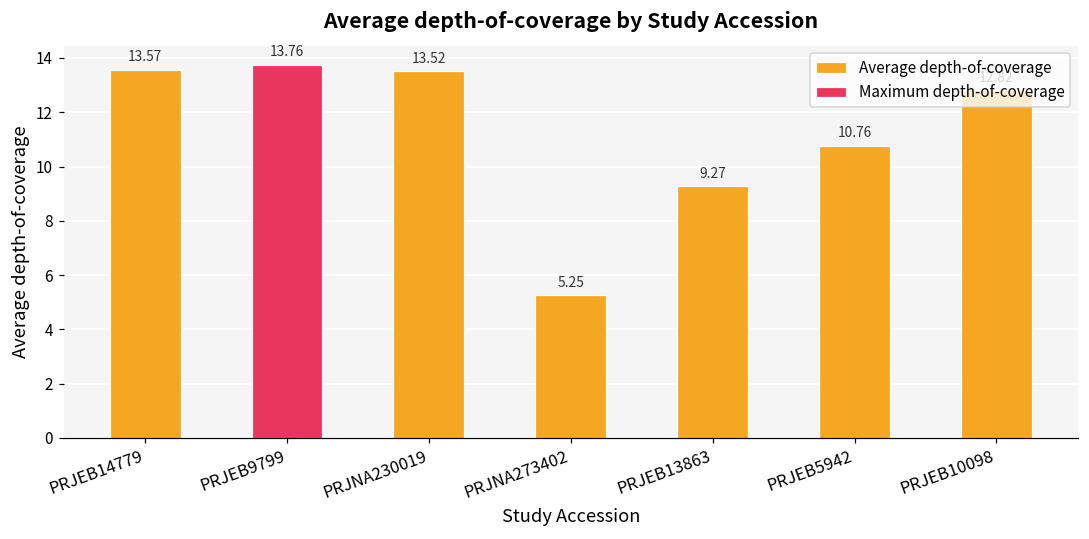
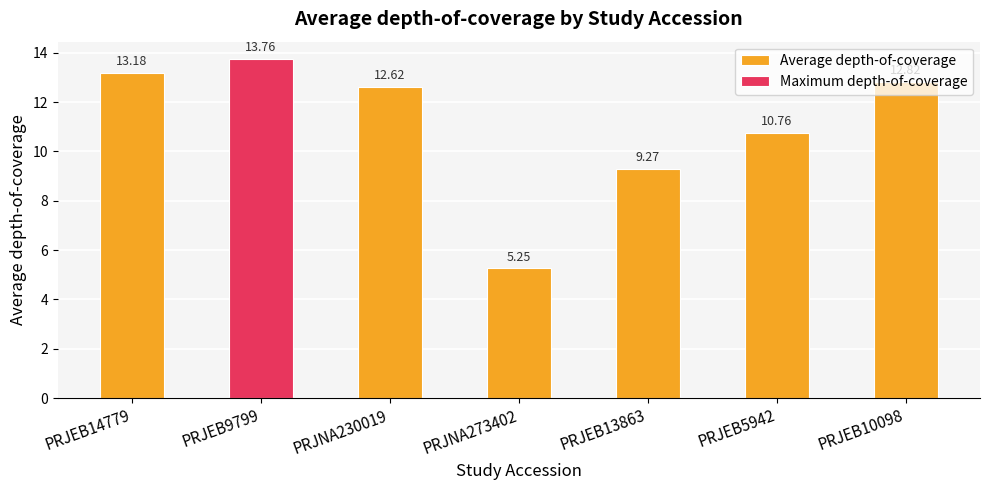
Average depth-of-coverage, PRJEB14779: 13.57 -> 13.18
Average depth-of-coverage, PRJNA230019: 13.52 -> 12.62
